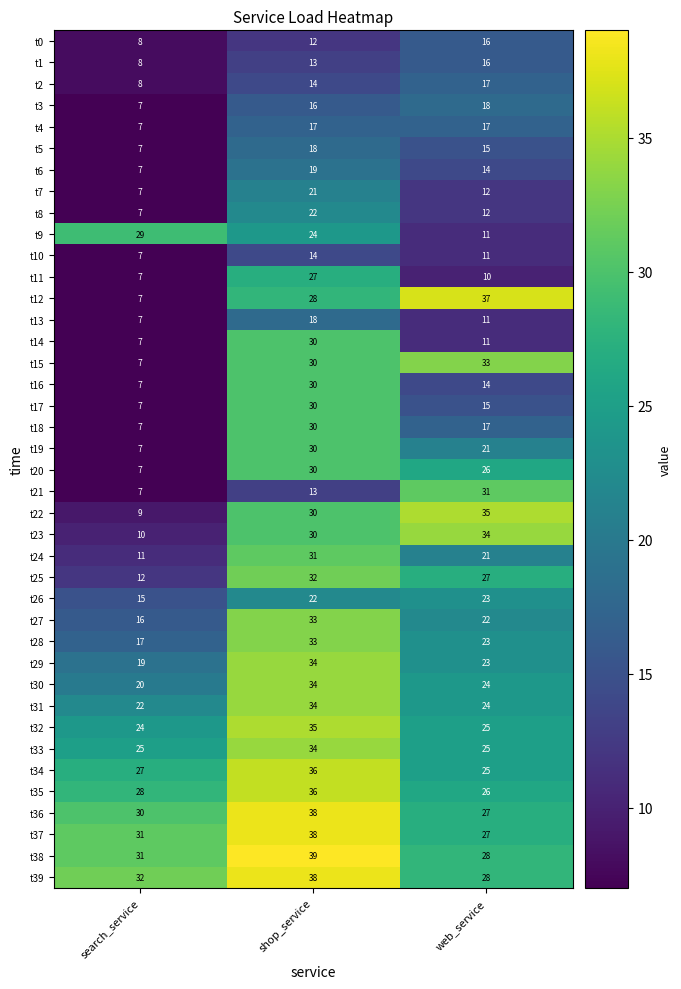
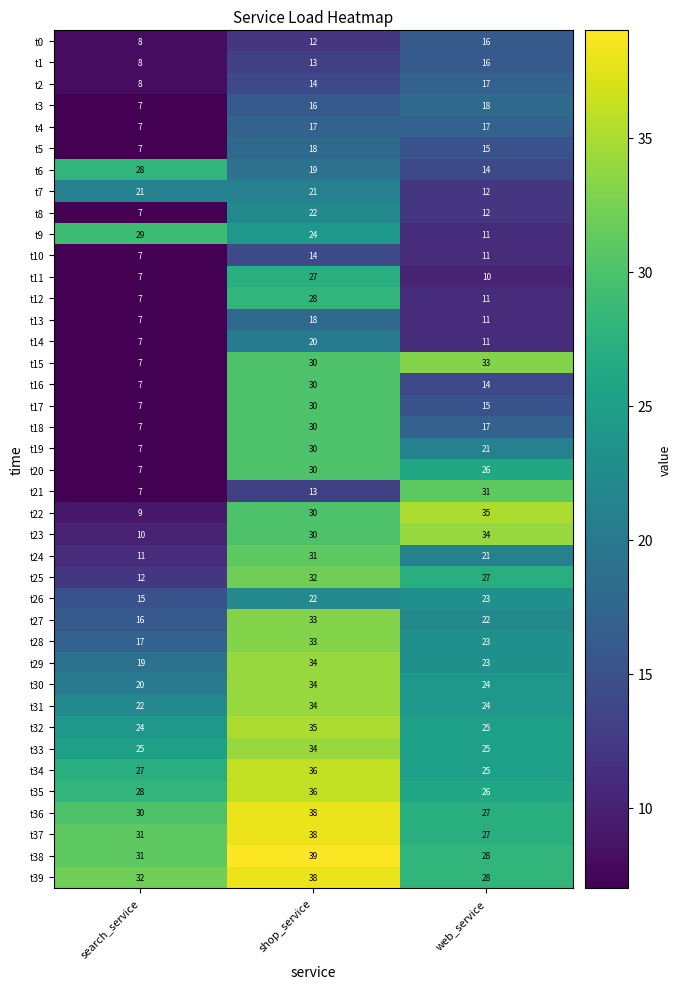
t6, search_service: 7 -> 28
t7, search_service: 7 -> 21
t12, web_service: 37 -> 11
t14, shop_service: 30 -> 20
